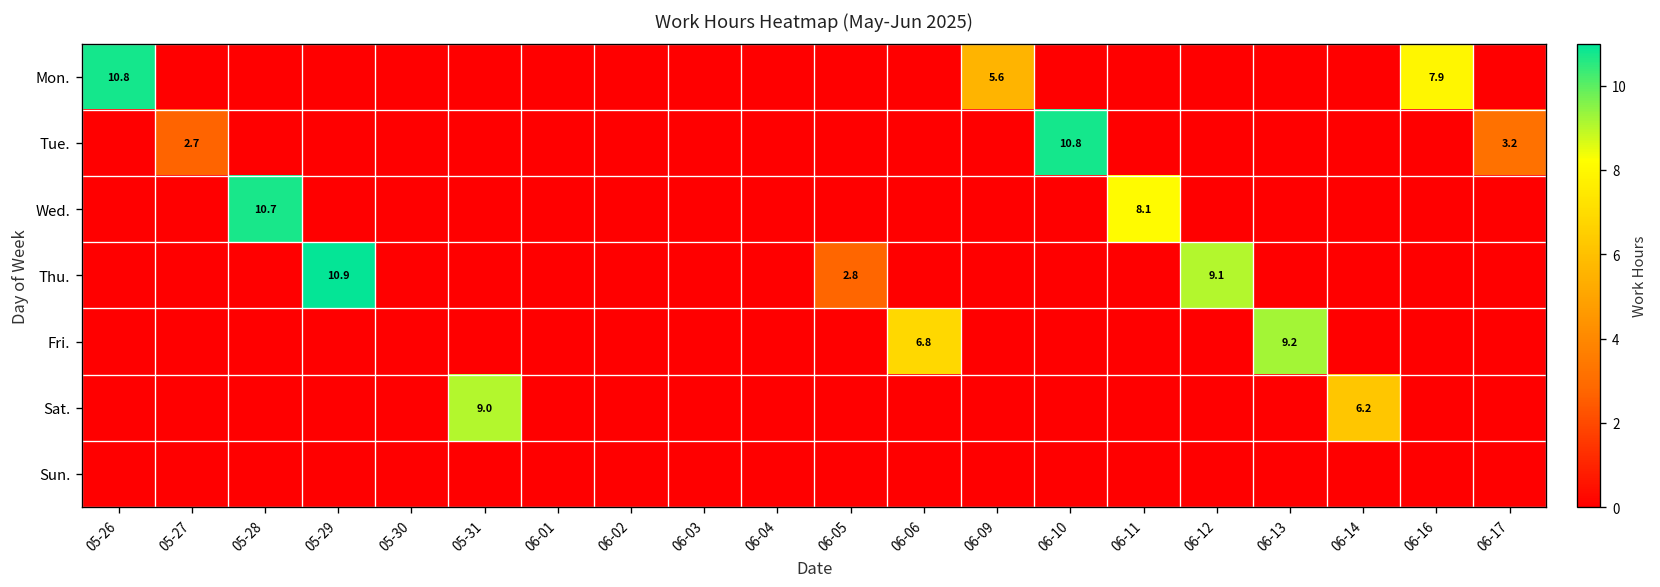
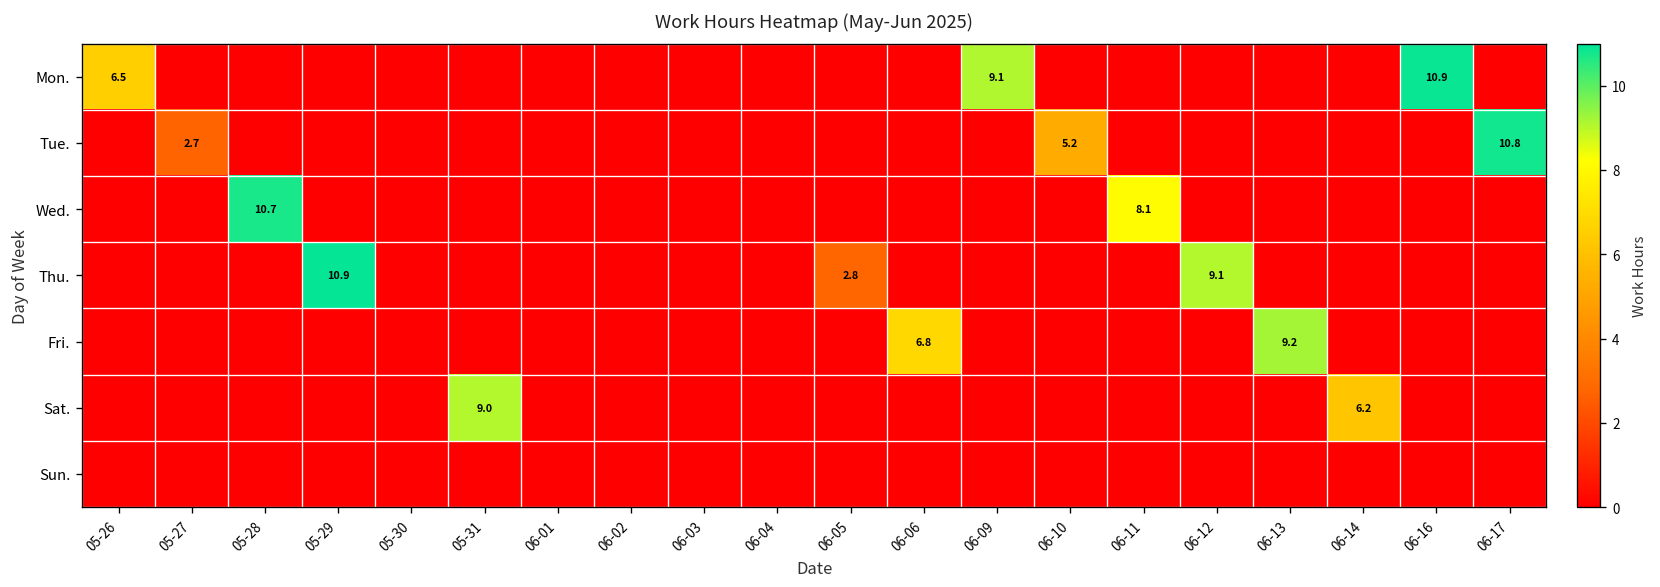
Mon., 05-26: 10.8 -> 6.5
Mon., 06-09: 5.6 -> 9.1
Mon., 06-16: 7.9 -> 10.9
Tue., 06-10: 10.8 -> 5.2
Tue., 06-17: 3.2 -> 10.8
